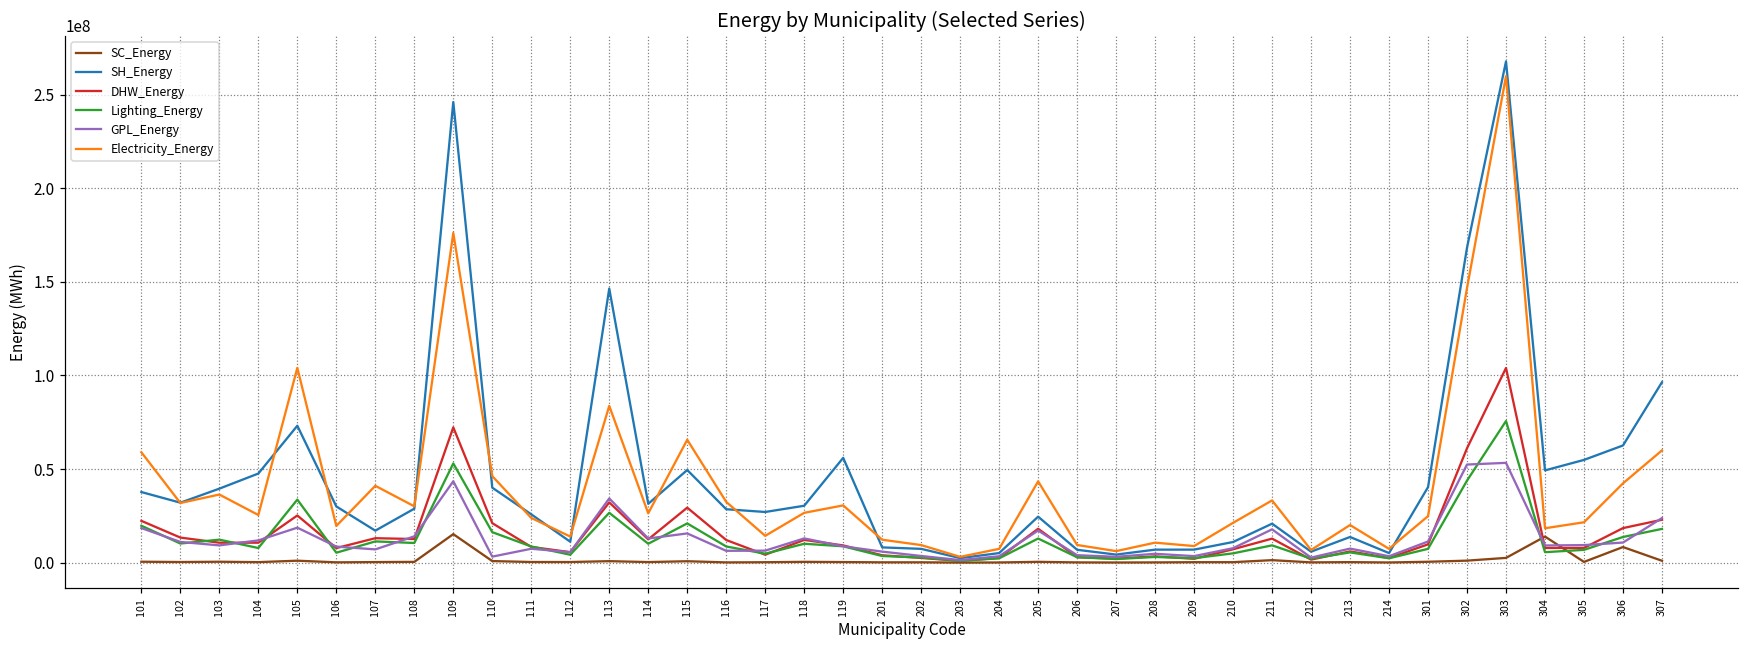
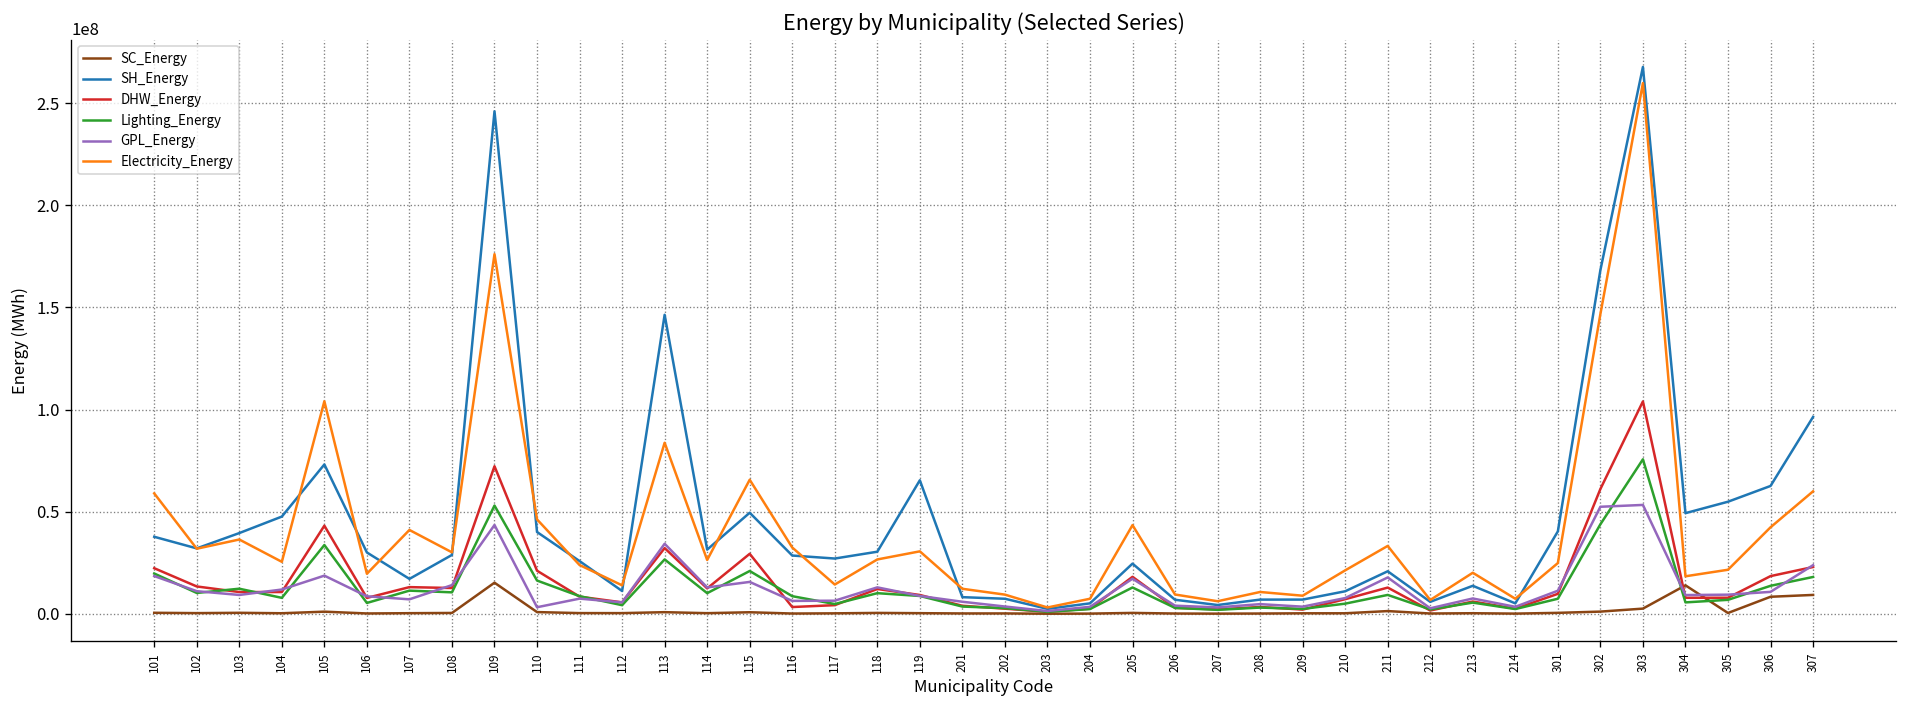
DHW_Energy, 105: 25000000 -> 43000000
DHW_Energy, 116: 12000000 -> 3000000
SH_Energy, 119: 56000000 -> 65000000
SC_Energy, 307: 1000000 -> 9000000
